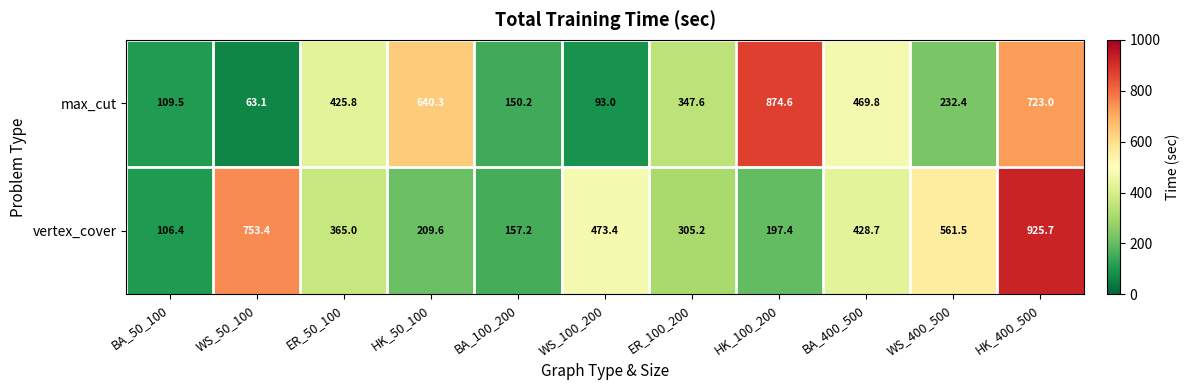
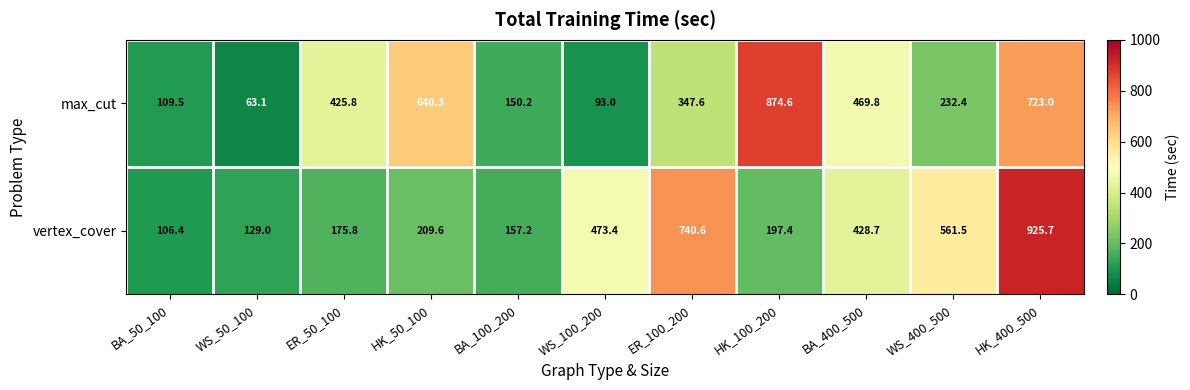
vertex_cover, WS_50_100: 753.4 -> 129.0
vertex_cover, ER_50_100: 365.0 -> 175.8
vertex_cover, ER_100_200: 305.2 -> 740.6
